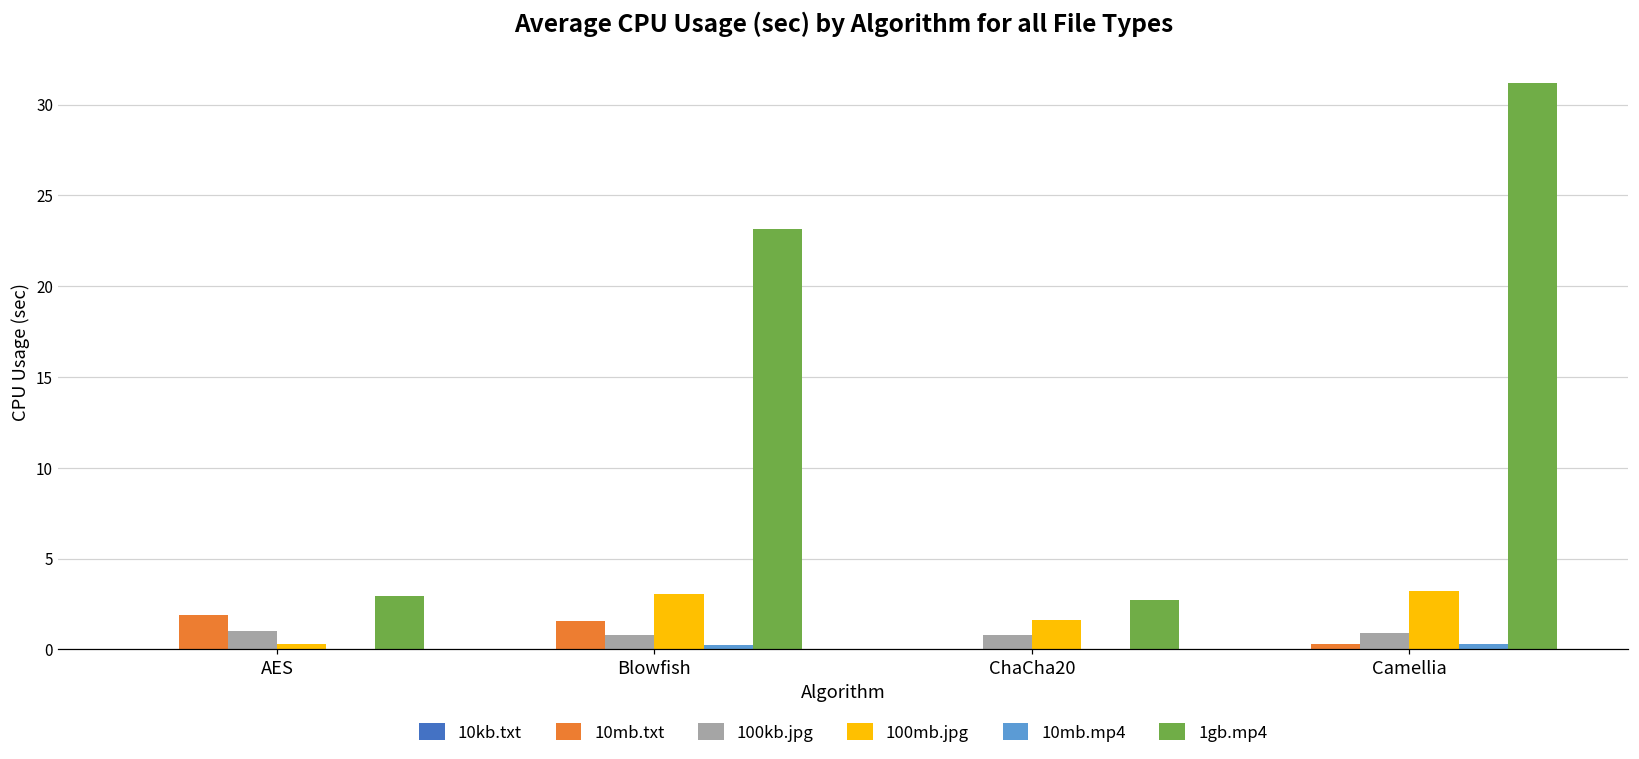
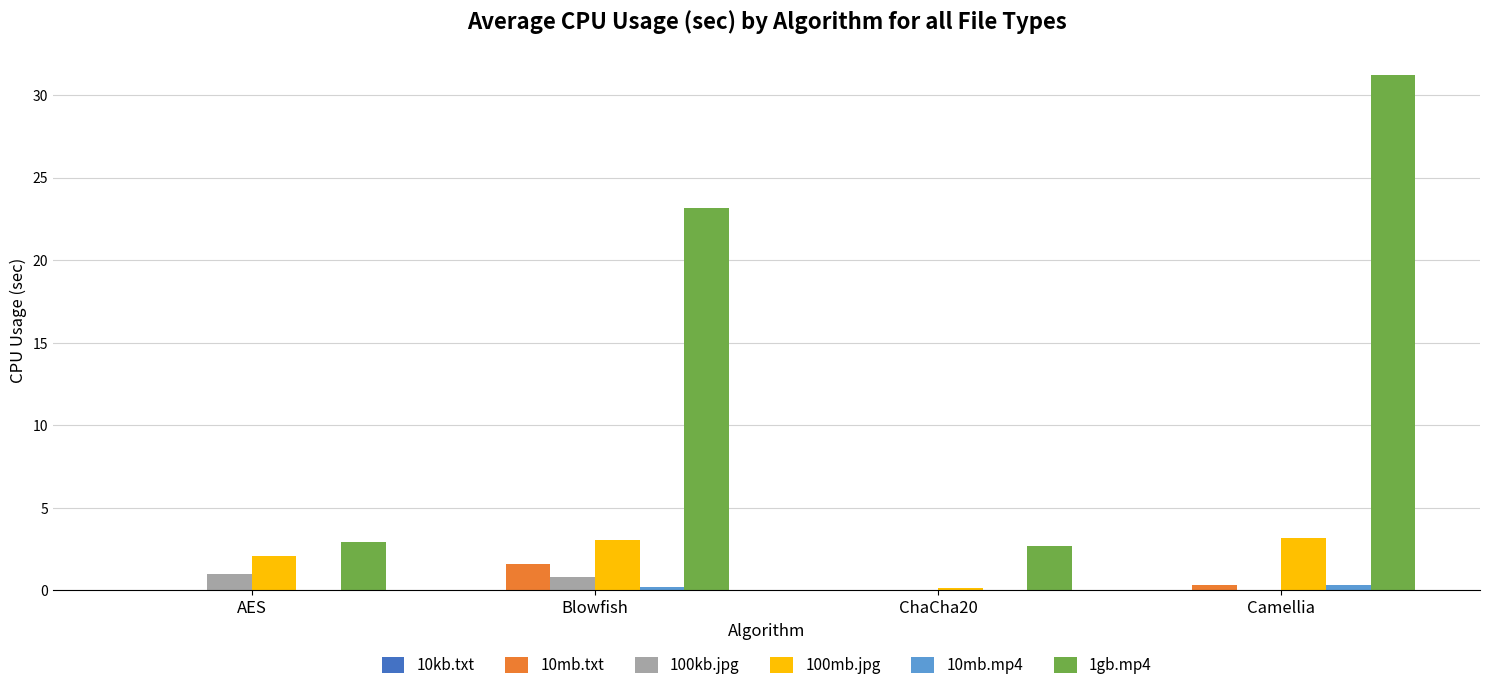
10mb.txt, AES: 1.9 -> 0.0
100mb.jpg, AES: 0.3 -> 2.1
100kb.jpg, ChaCha20: 0.8 -> 0.0
100mb.jpg, ChaCha20: 1.6 -> 0.1
100kb.jpg, Camellia: 0.9 -> 0.0
